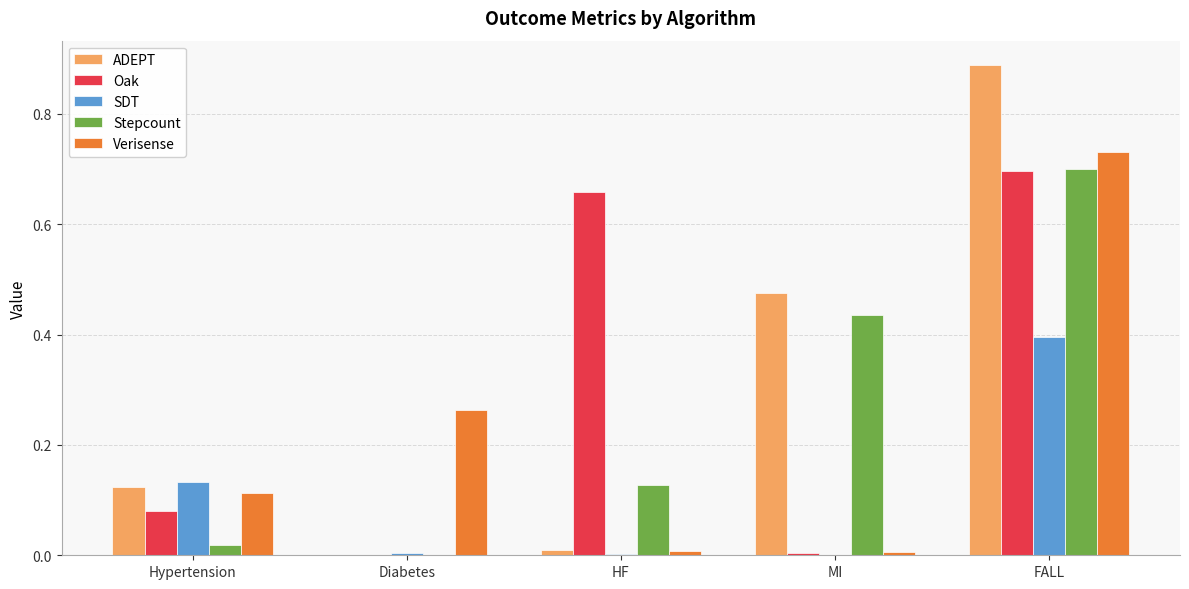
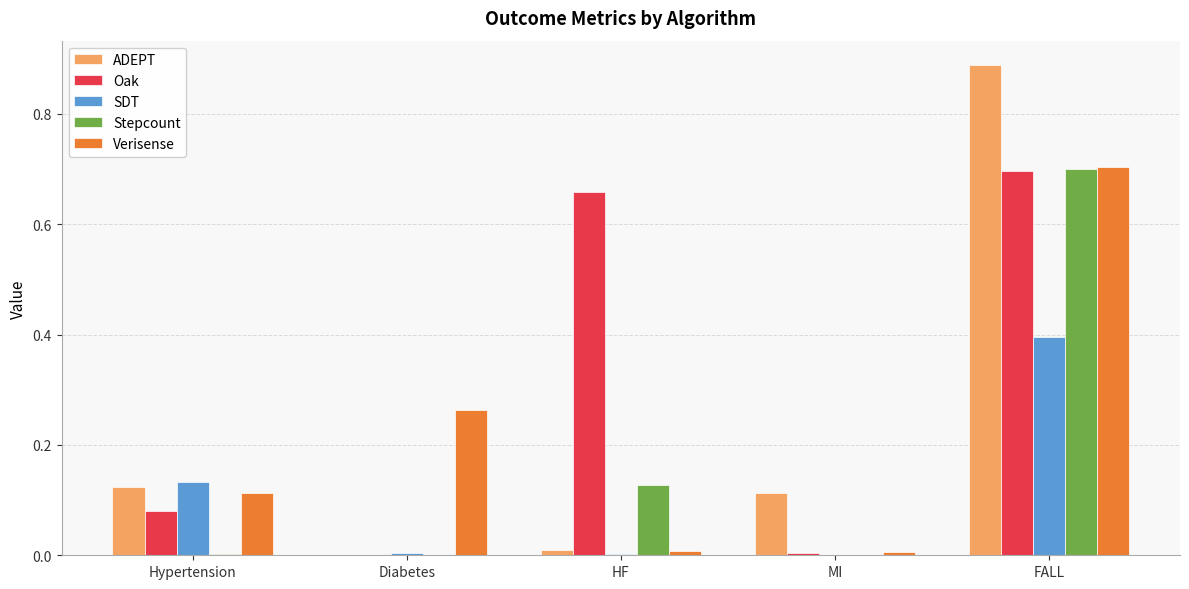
Stepcount, Hypertension: 0.02 -> 0.00
ADEPT, MI: 0.48 -> 0.11
Stepcount, MI: 0.44 -> 0.00
Verisense, FALL: 0.73 -> 0.70
